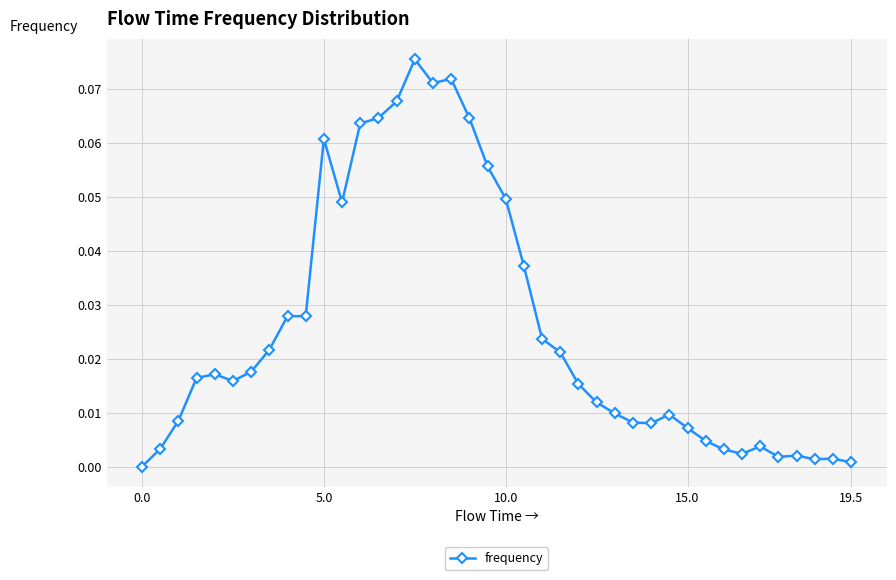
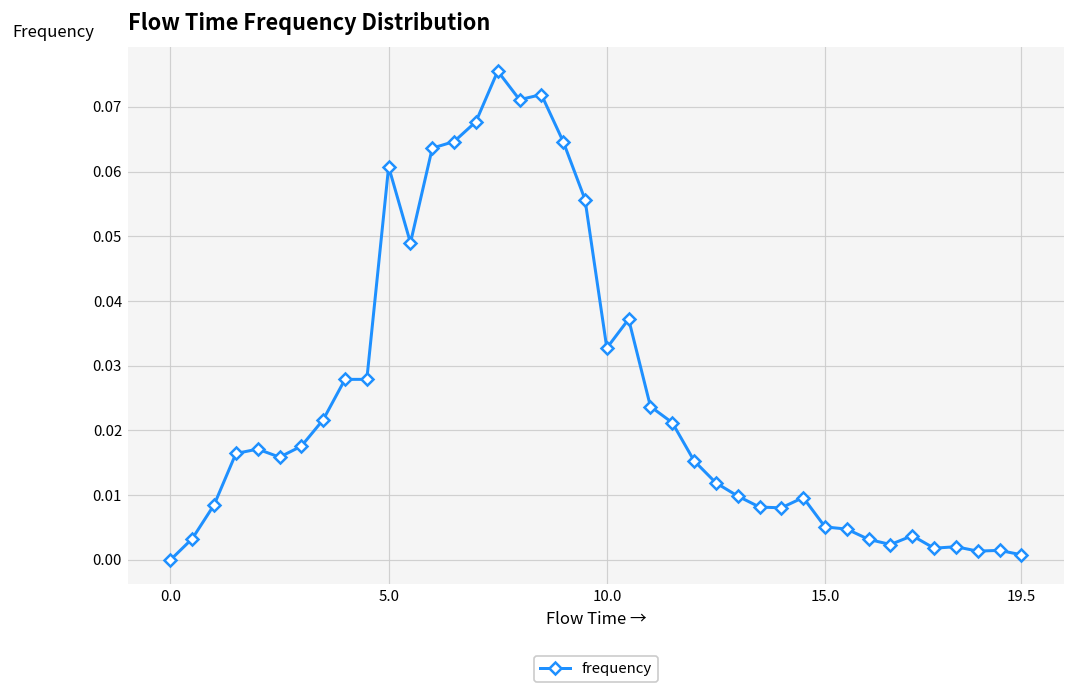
10.0: 0.050 -> 0.033
15.0: 0.007 -> 0.005
